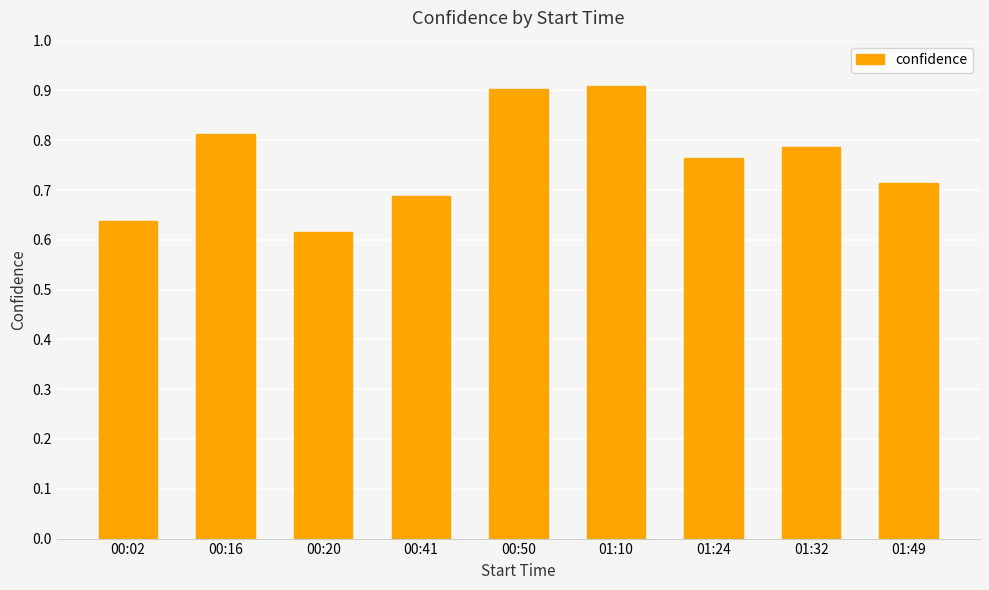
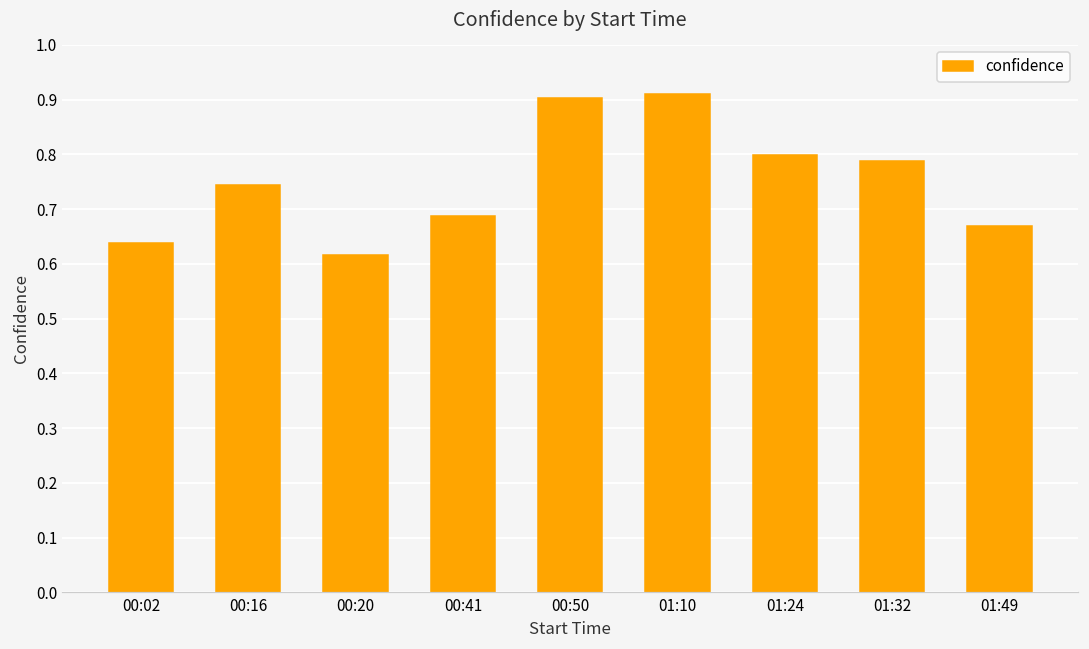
00:16: 0.81 -> 0.74
01:24: 0.76 -> 0.80
01:49: 0.71 -> 0.67
